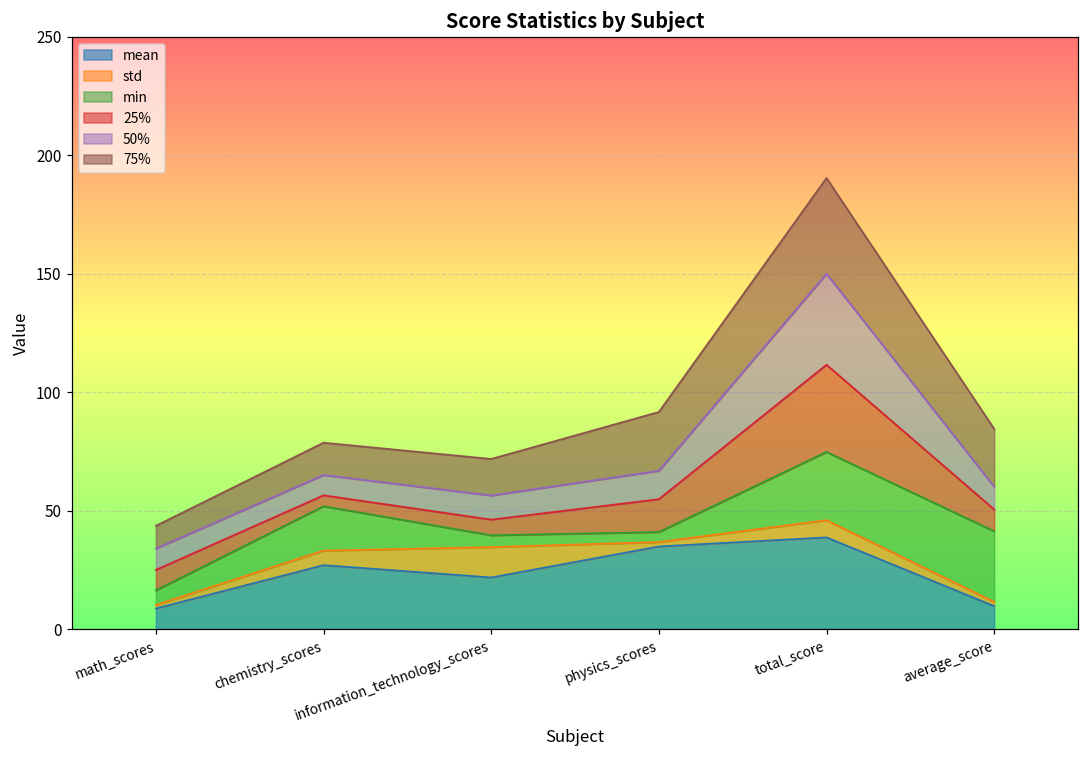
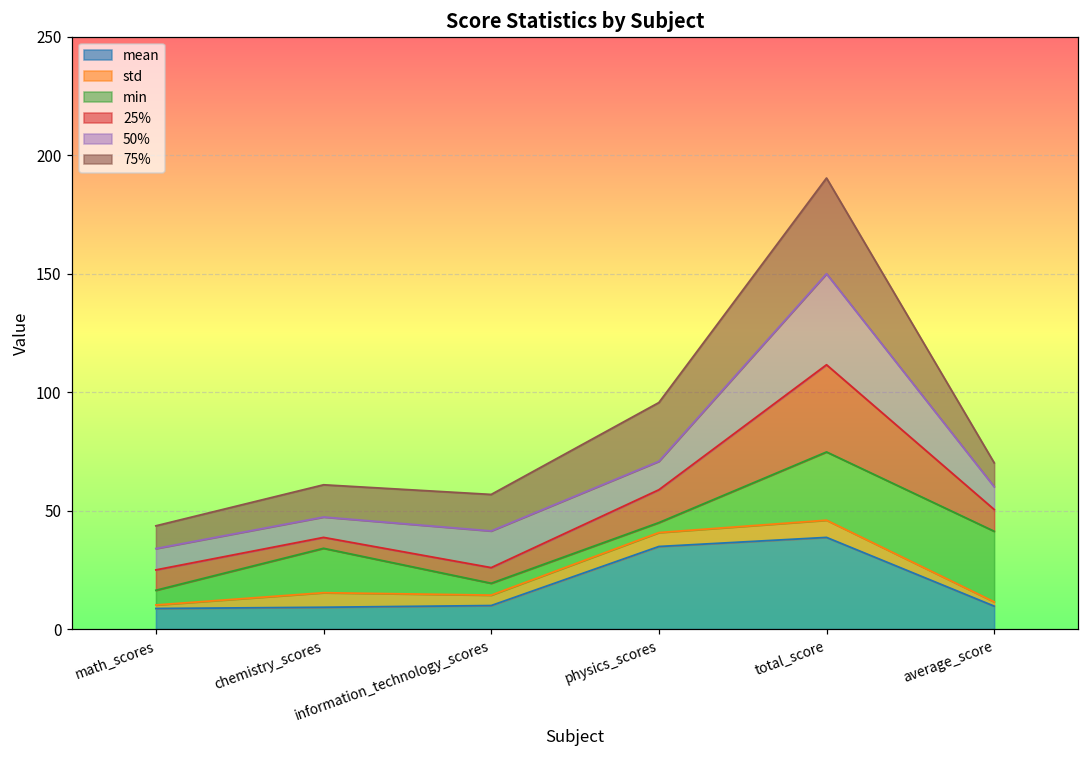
mean, chemistry_scores: 27 -> 9
mean, information_technology_scores: 22 -> 10
std, information_technology_scores: 13 -> 4
50%, information_technology_scores: 10 -> 15
std, physics_scores: 2 -> 6
75%, average_score: 24 -> 10
